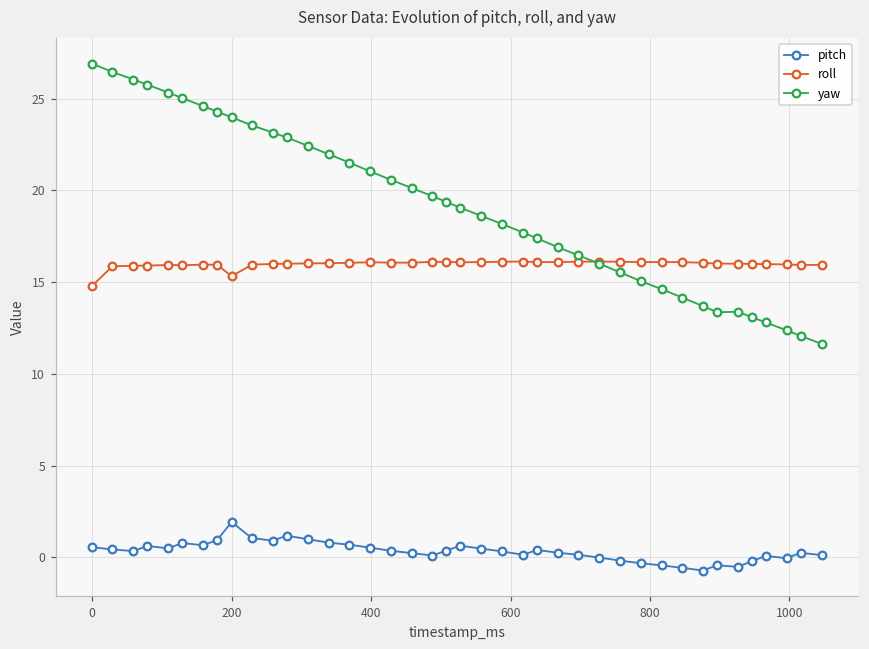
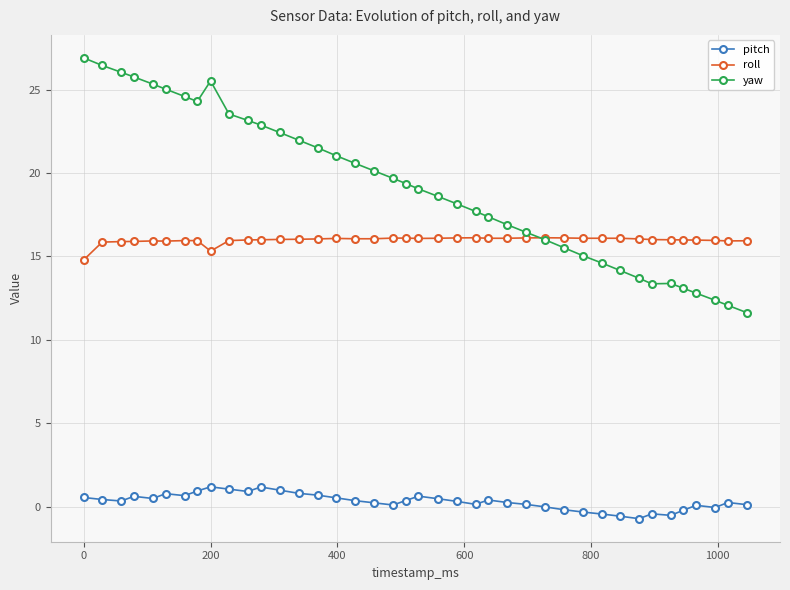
pitch, 200: 1.9 -> 1.2
yaw, 200: 24.0 -> 25.5
